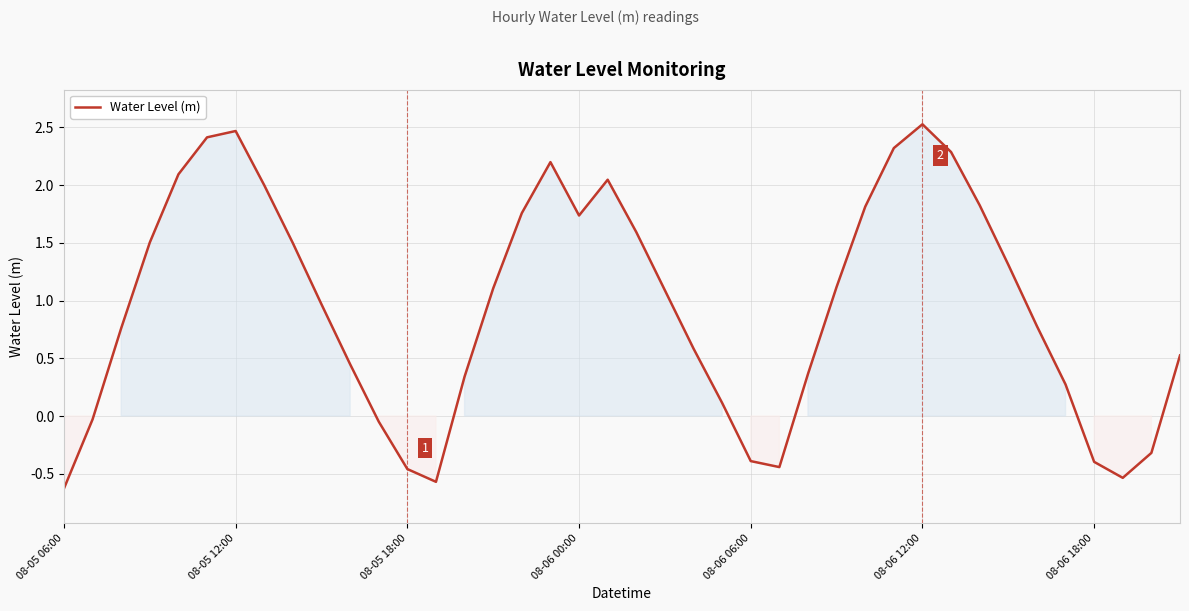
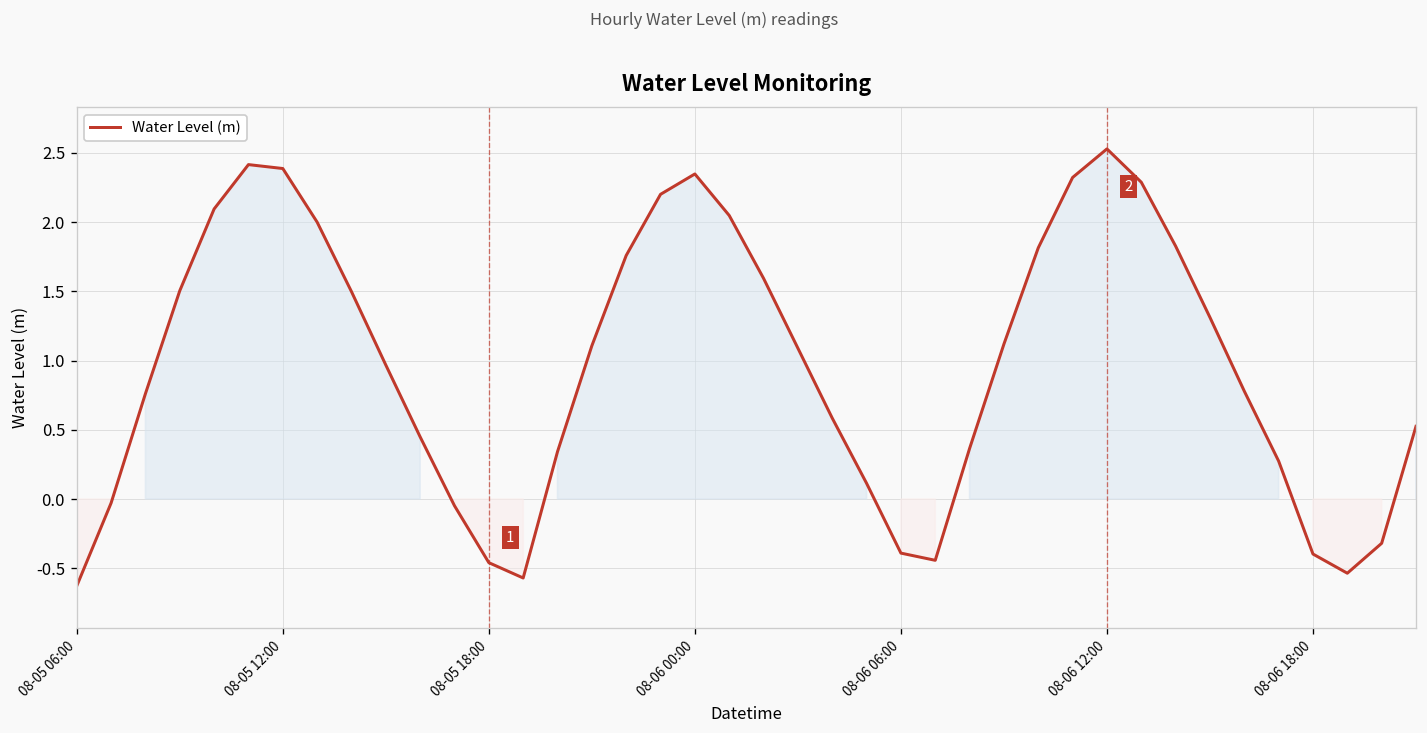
08-05 12:00: 2.47 -> 2.39
08-06 00:00: 1.74 -> 2.35
